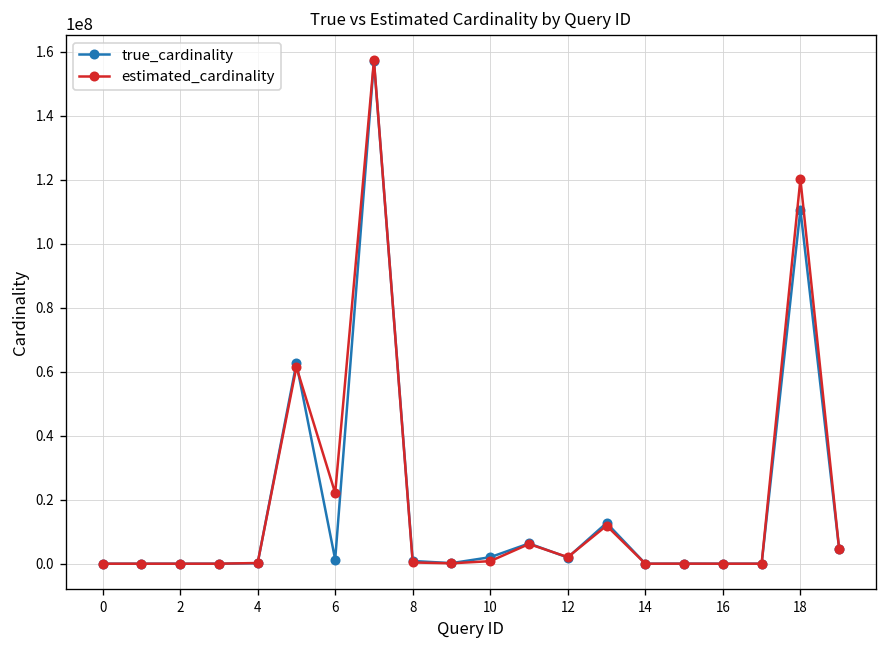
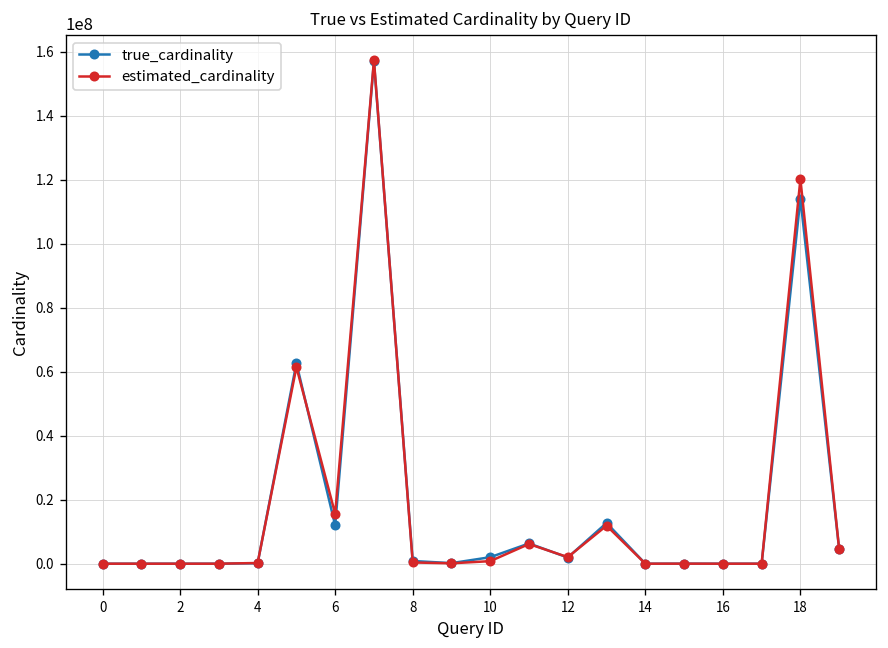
true_cardinality, 6: 1000000 -> 12000000
estimated_cardinality, 6: 22000000 -> 16000000
true_cardinality, 18: 111000000 -> 114000000
